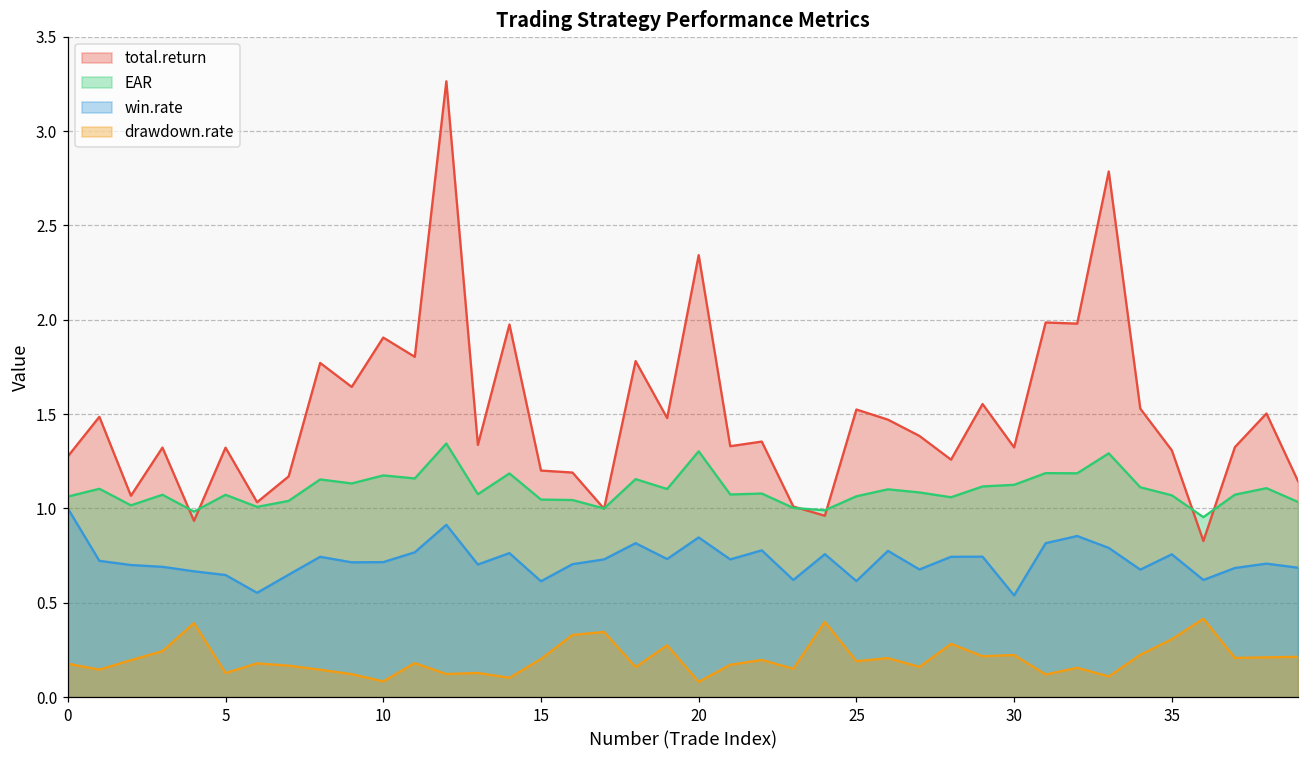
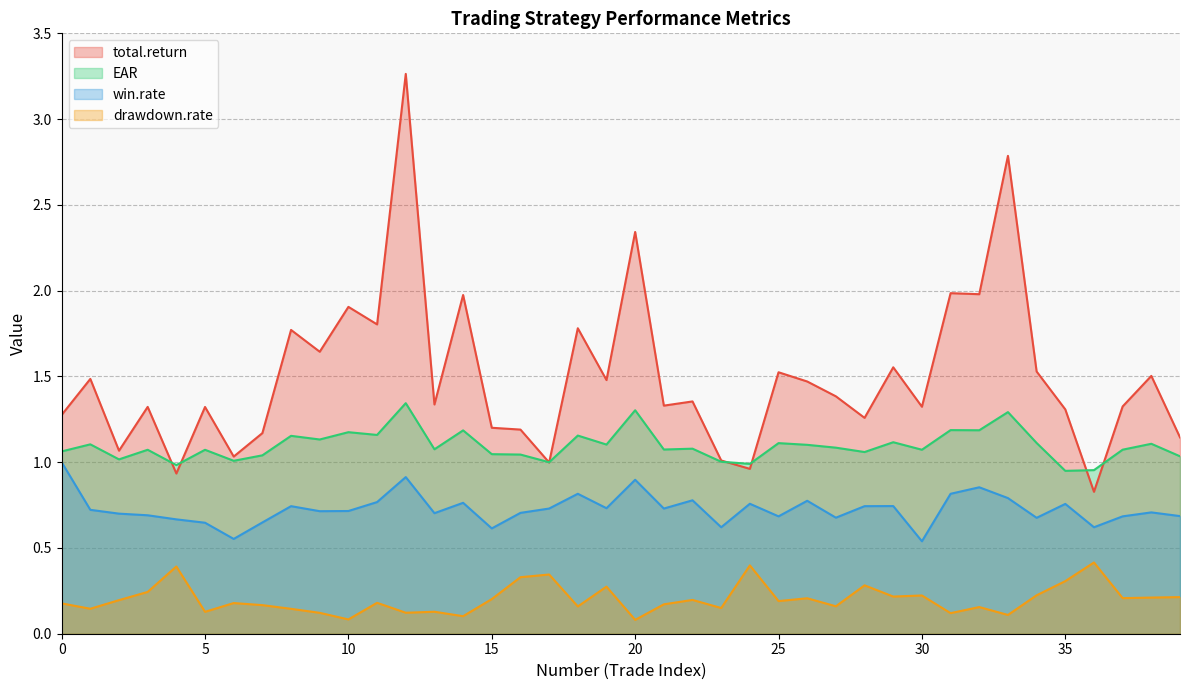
win.rate, 20: 0.85 -> 0.90
EAR, 25: 1.06 -> 1.11
win.rate, 25: 0.62 -> 0.68
EAR, 30: 1.13 -> 1.07
EAR, 35: 1.07 -> 0.95
